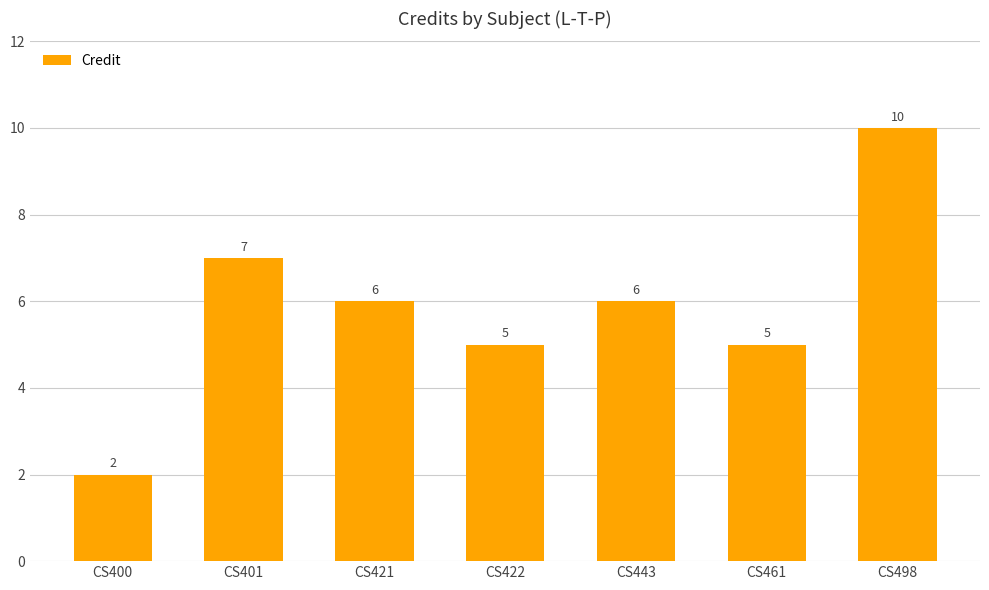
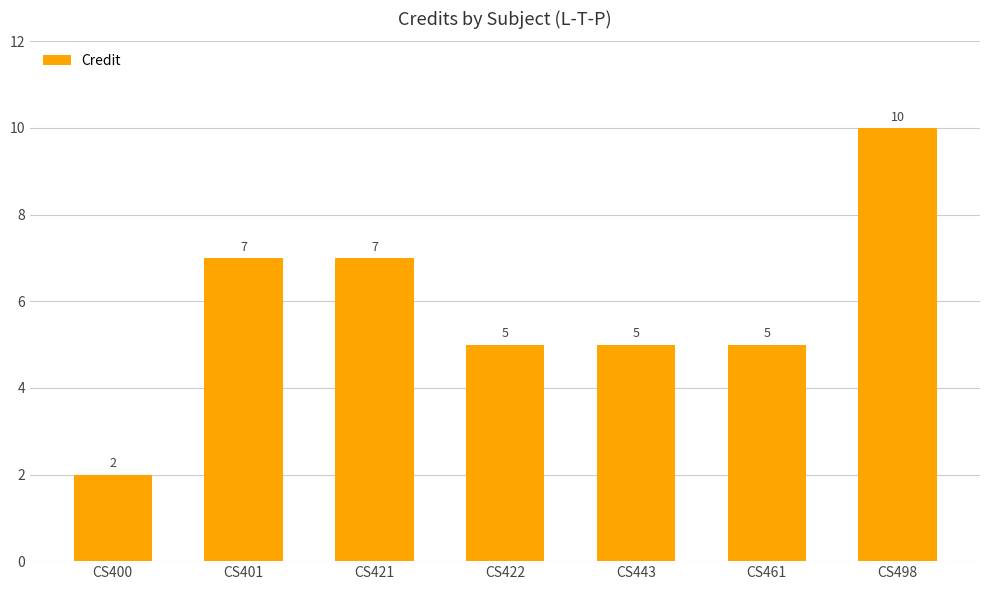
CS421: 6 -> 7
CS443: 6 -> 5
